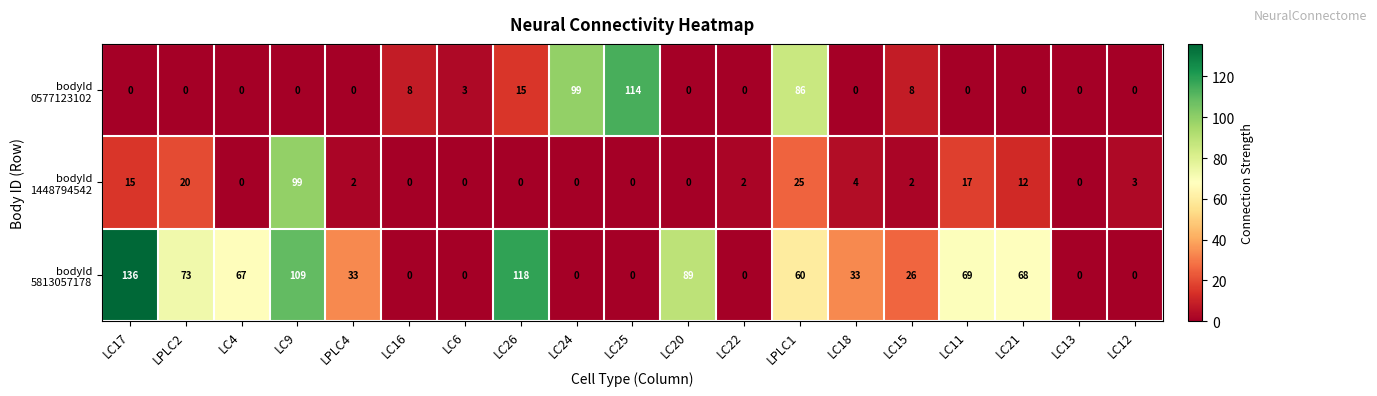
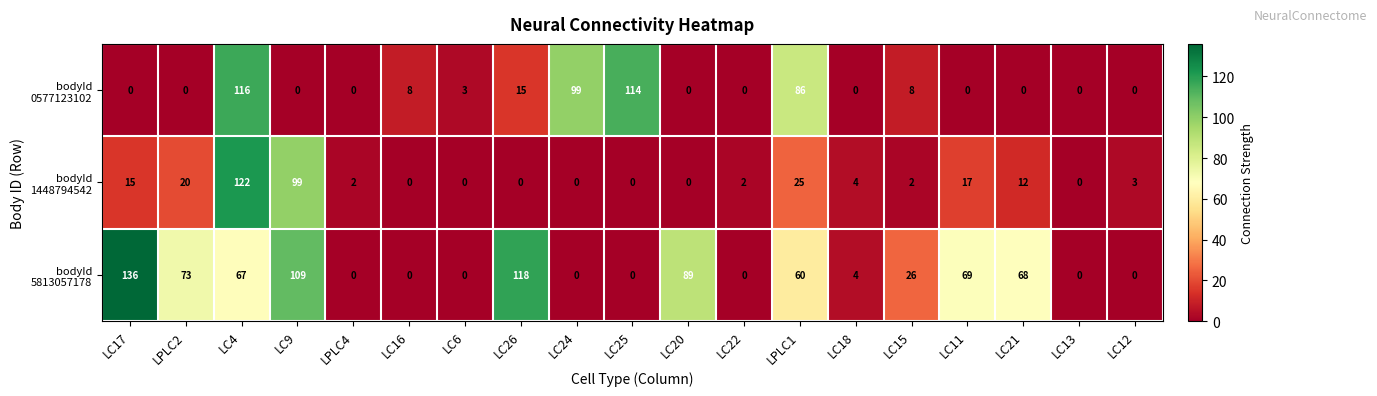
bodyId 0577123102, LC4: 0 -> 116
bodyId 1448794542, LC4: 0 -> 122
bodyId 5813057178, LPLC4: 33 -> 0
bodyId 5813057178, LC18: 33 -> 4
